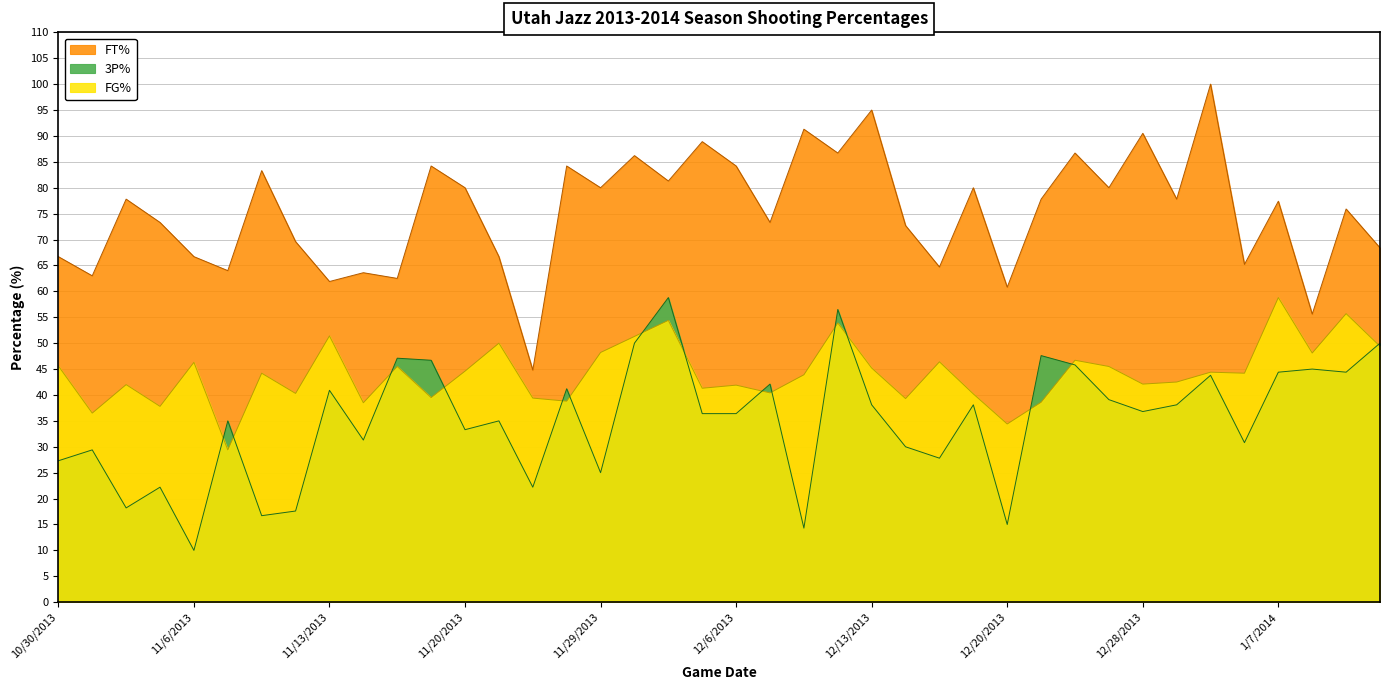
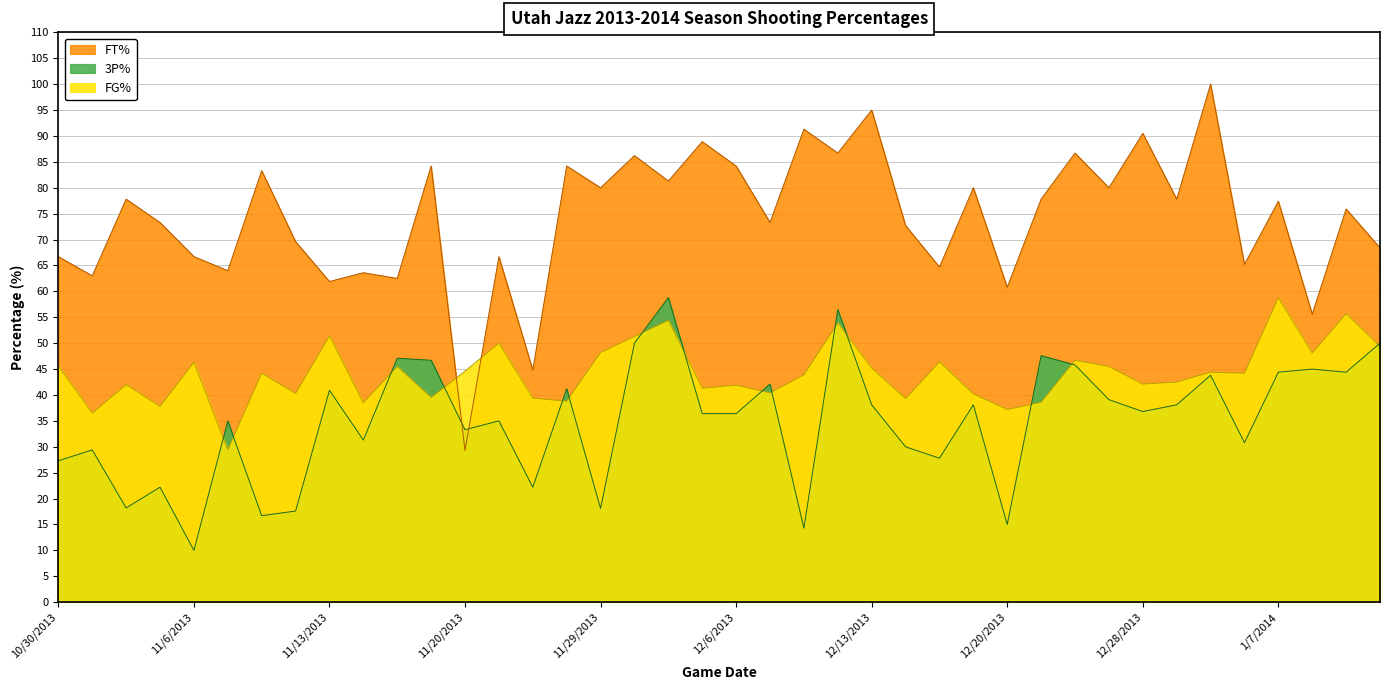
FT%, 11/20/2013: 80 -> 29
3P%, 11/29/2013: 25 -> 18
FG%, 12/20/2013: 34 -> 37
